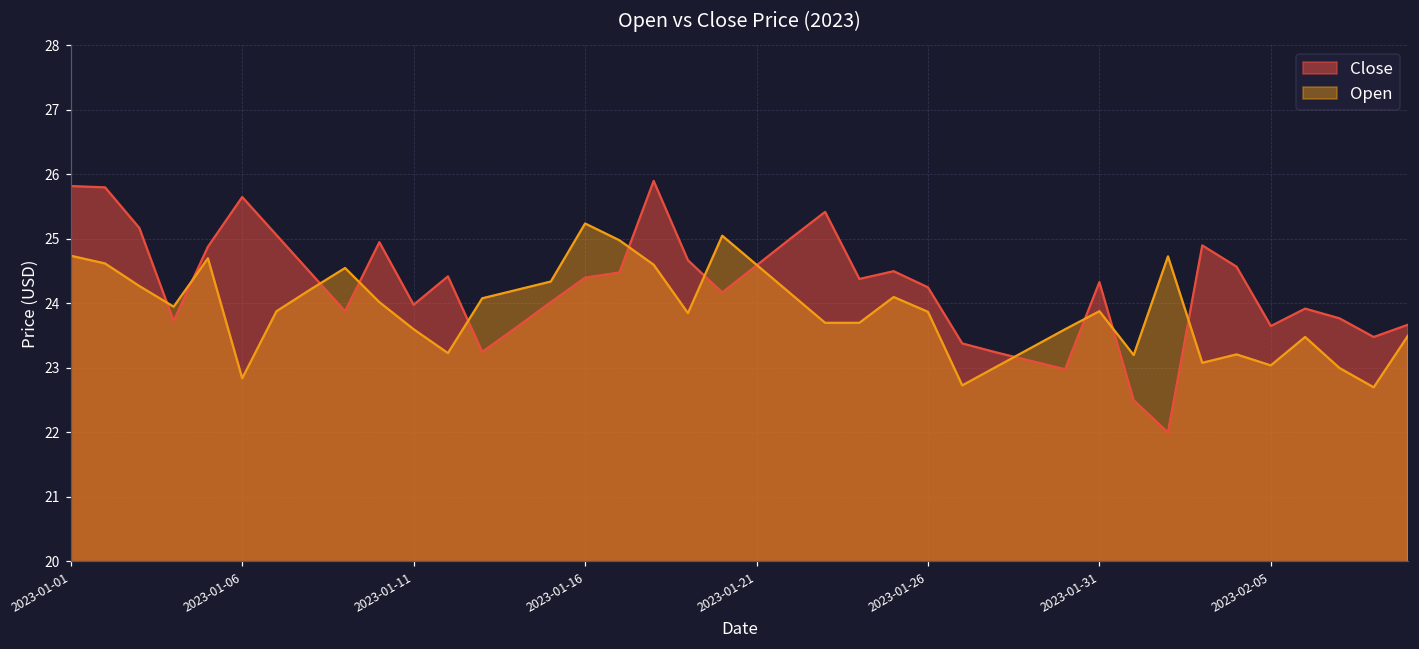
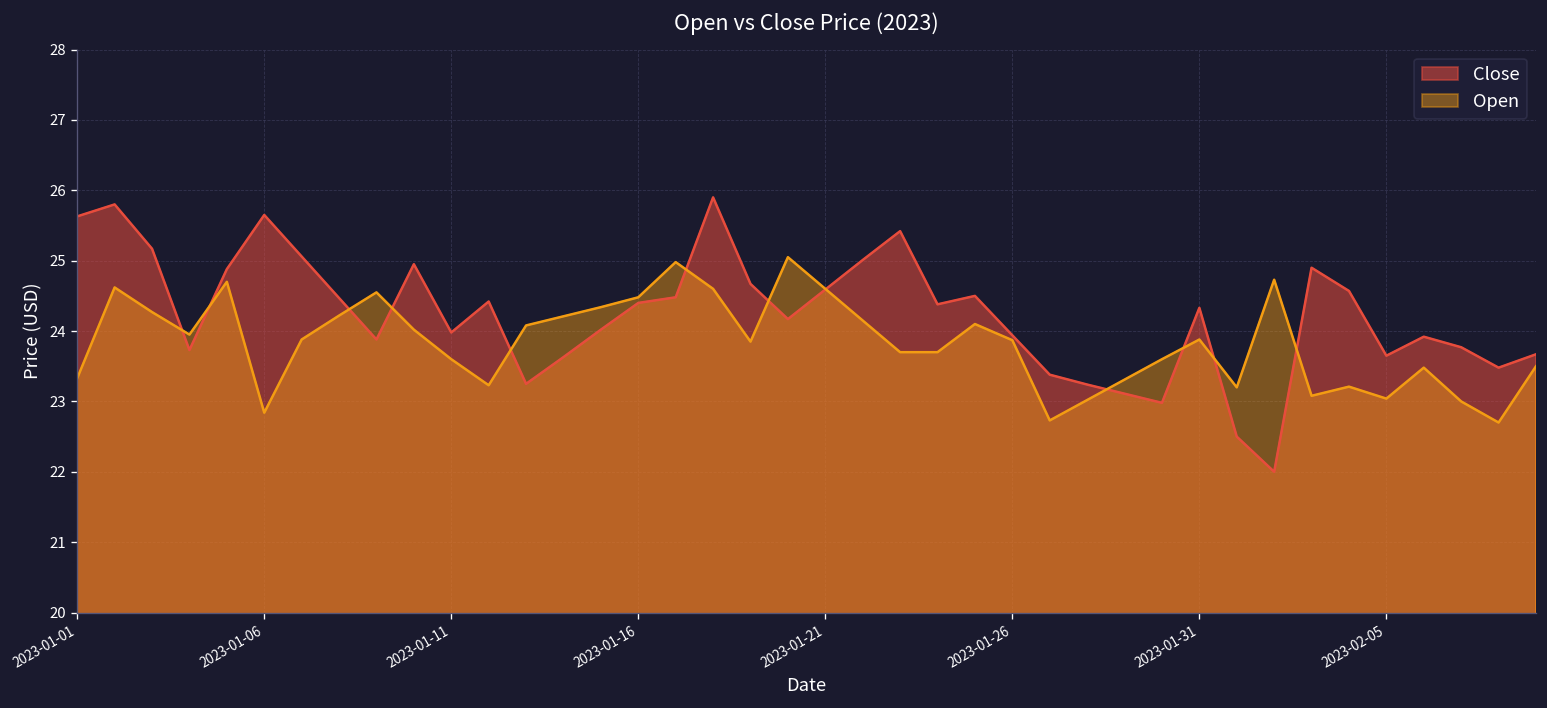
Close, 2023-01-01: 25.8 -> 25.6
Open, 2023-01-01: 24.7 -> 23.3
Open, 2023-01-16: 25.2 -> 24.5
Close, 2023-01-26: 24.3 -> 23.9
